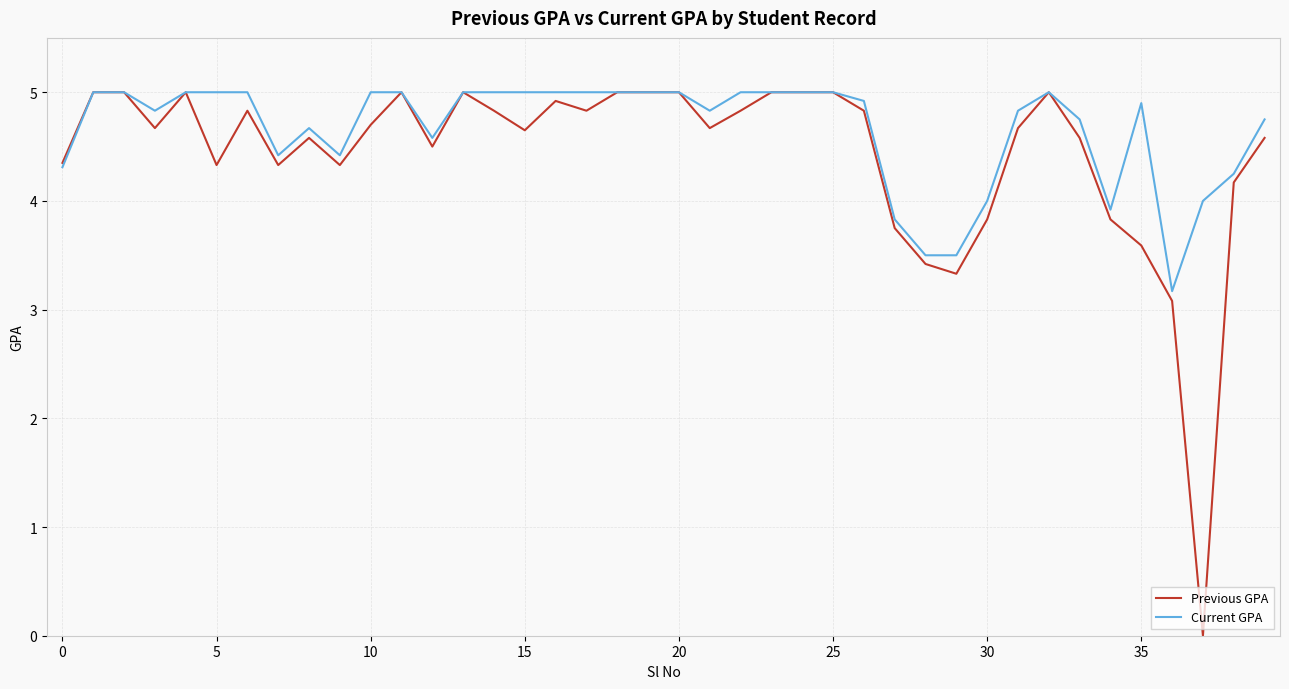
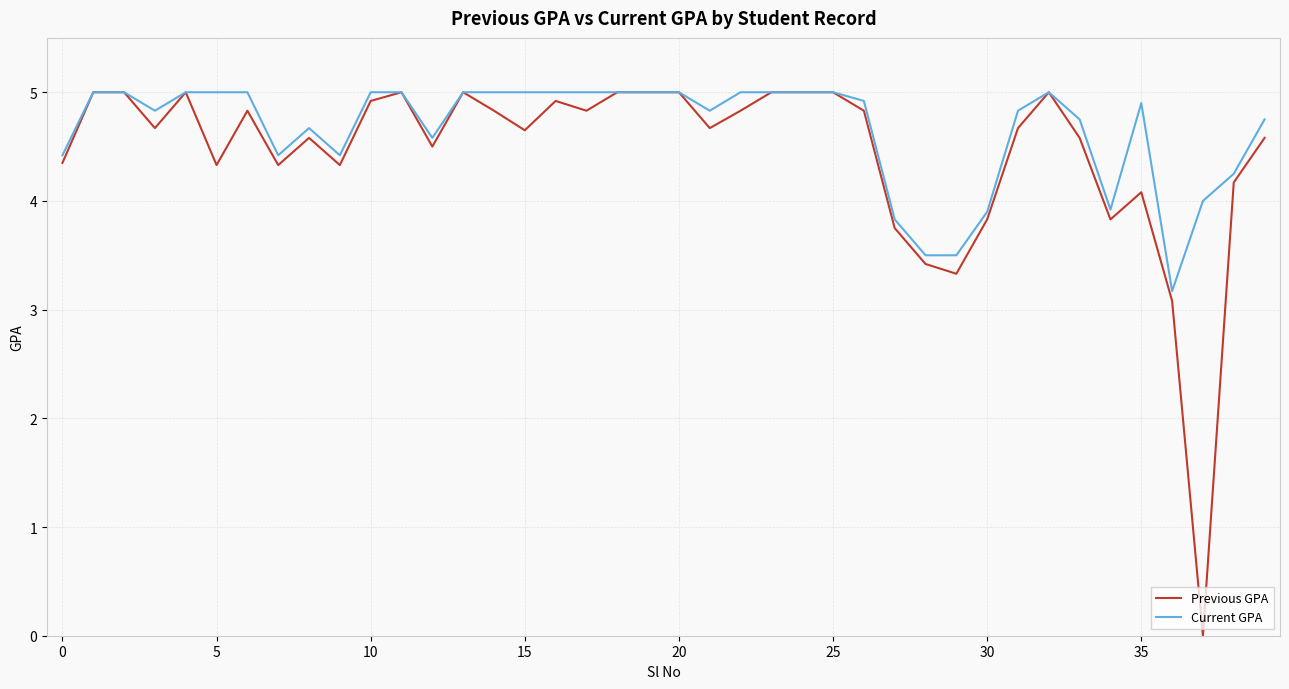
Current GPA, 0: 4.31 -> 4.42
Previous GPA, 10: 4.70 -> 4.92
Current GPA, 30: 4.0 -> 3.9
Previous GPA, 35: 3.59 -> 4.08
